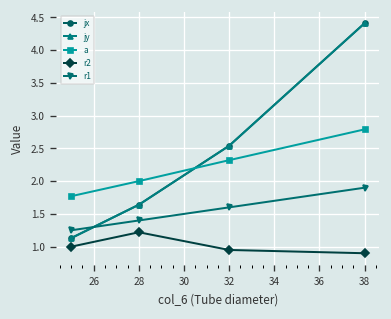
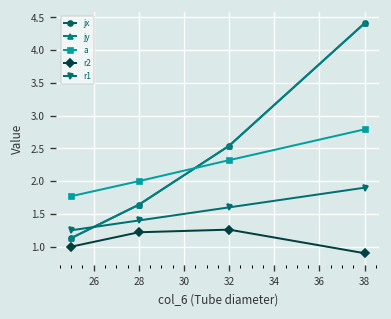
r2, 32: 1.0 -> 1.3
